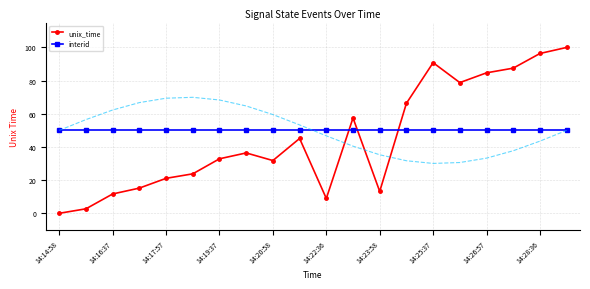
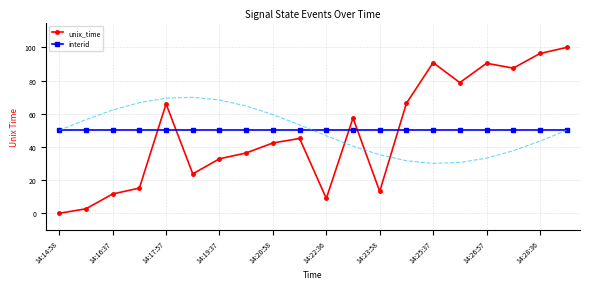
unix_time, 14:17:57: 21 -> 66
unix_time, 14:20:58: 32 -> 42
unix_time, 14:26:57: 85 -> 90
